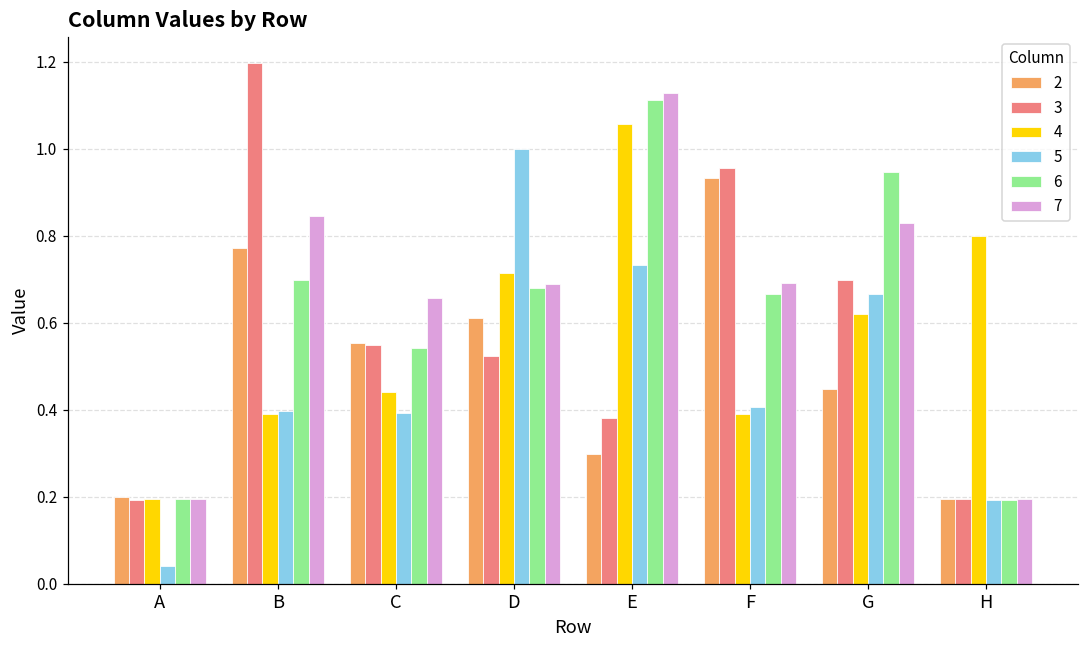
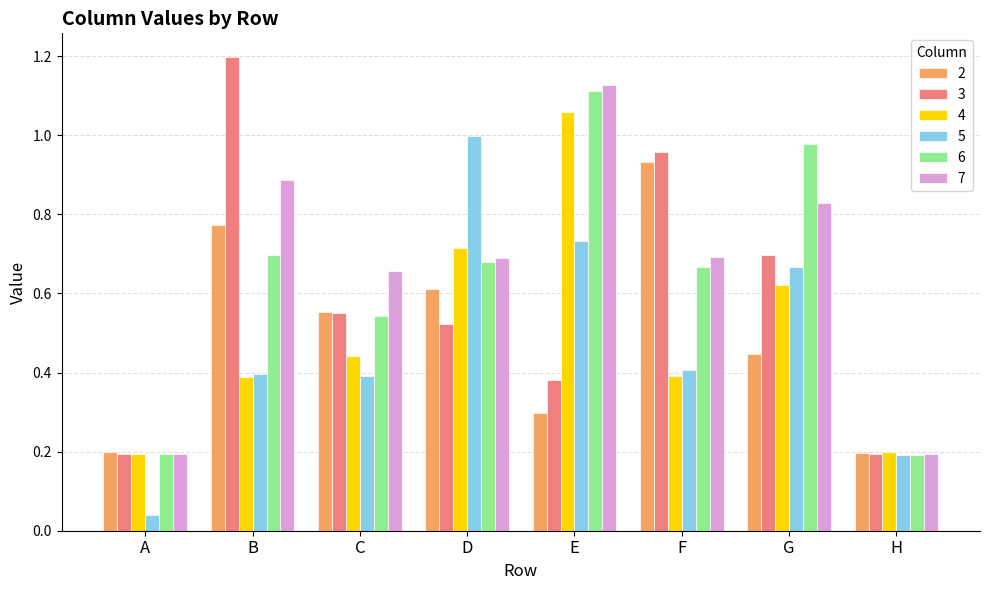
7, B: 0.85 -> 0.89
6, G: 0.95 -> 0.98
4, H: 0.8 -> 0.2
